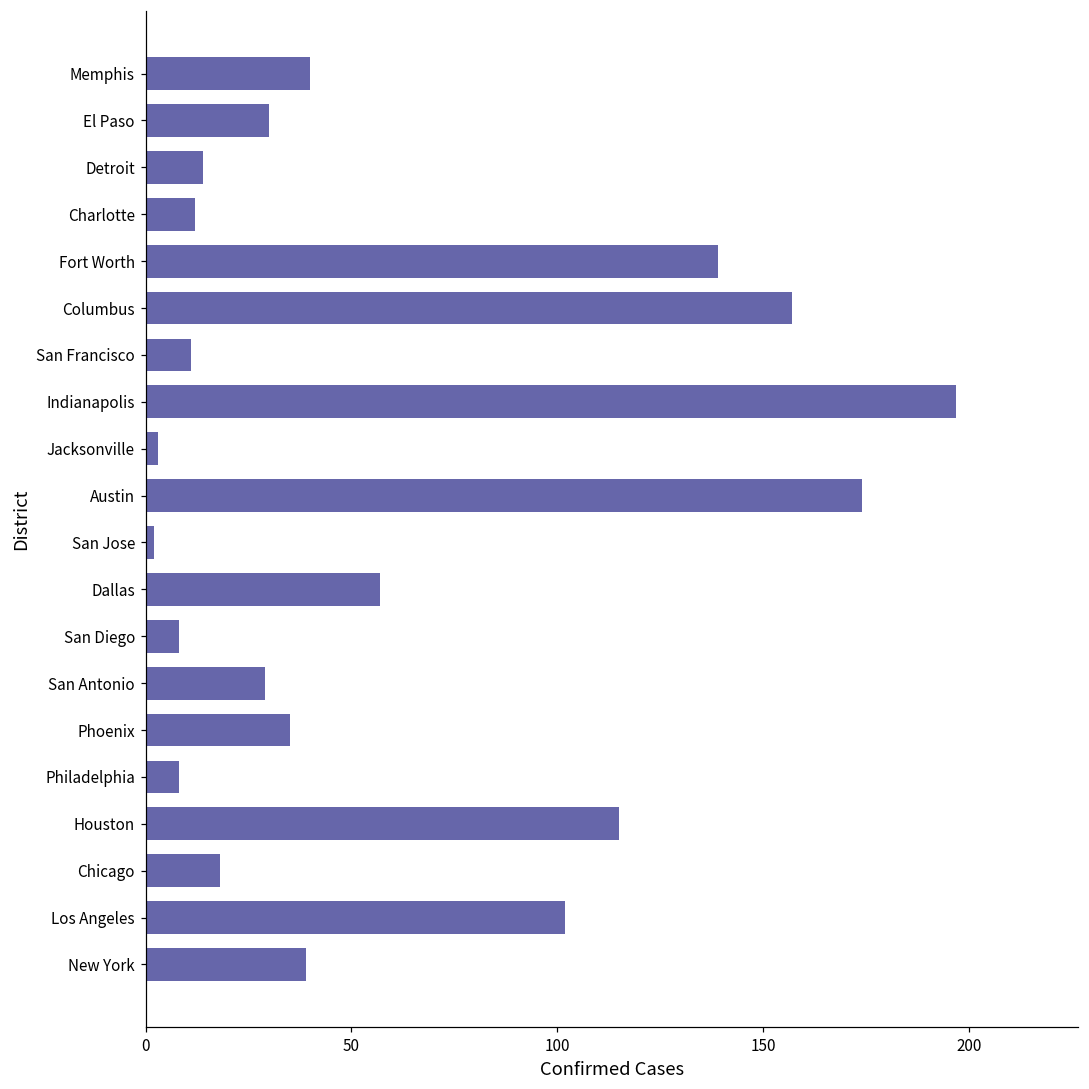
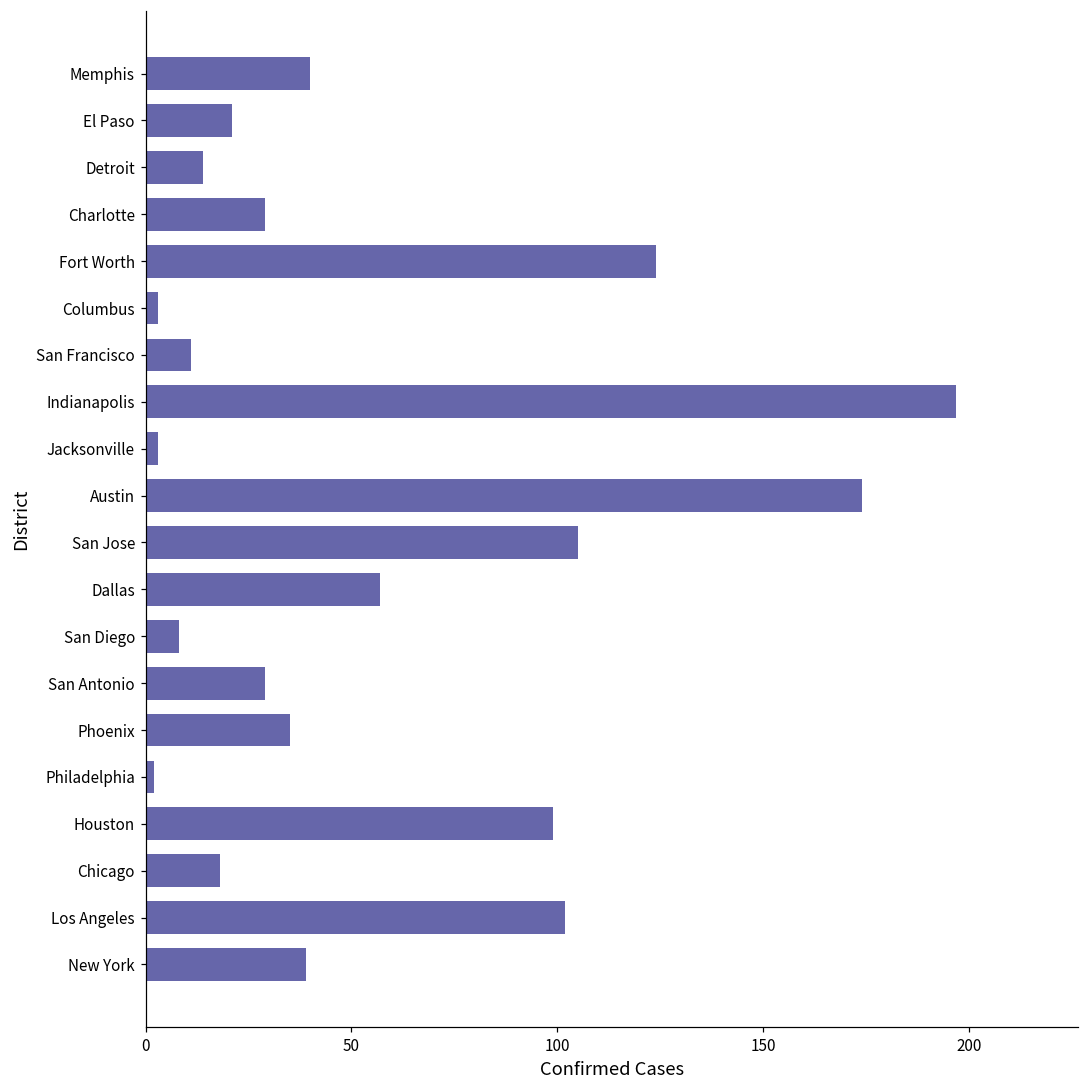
El Paso: 30 -> 21
Charlotte: 12 -> 29
Fort Worth: 139 -> 124
Columbus: 157 -> 3
San Jose: 2 -> 105
Philadelphia: 8 -> 2
Houston: 115 -> 99
